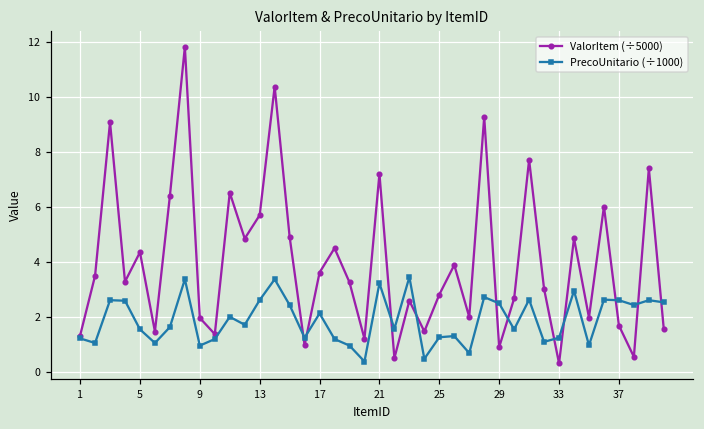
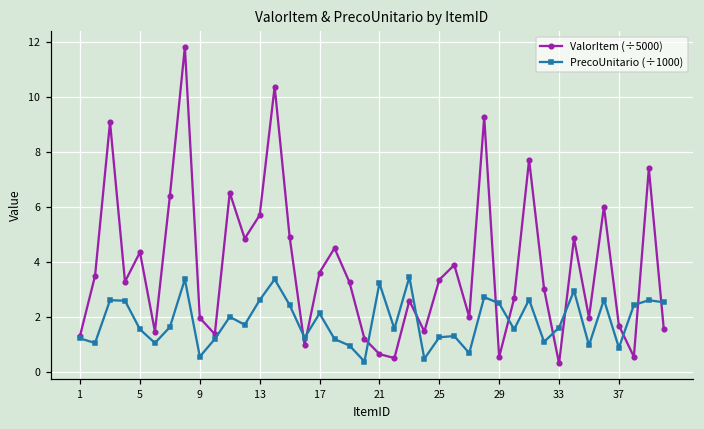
PrecoUnitario (÷1000), 9: 1.0 -> 0.6
ValorItem (÷5000), 21: 7.2 -> 0.6
ValorItem (÷5000), 25: 2.8 -> 3.3
ValorItem (÷5000), 29: 0.9 -> 0.5
PrecoUnitario (÷1000), 33: 1.2 -> 1.6
PrecoUnitario (÷1000), 37: 2.6 -> 0.9
